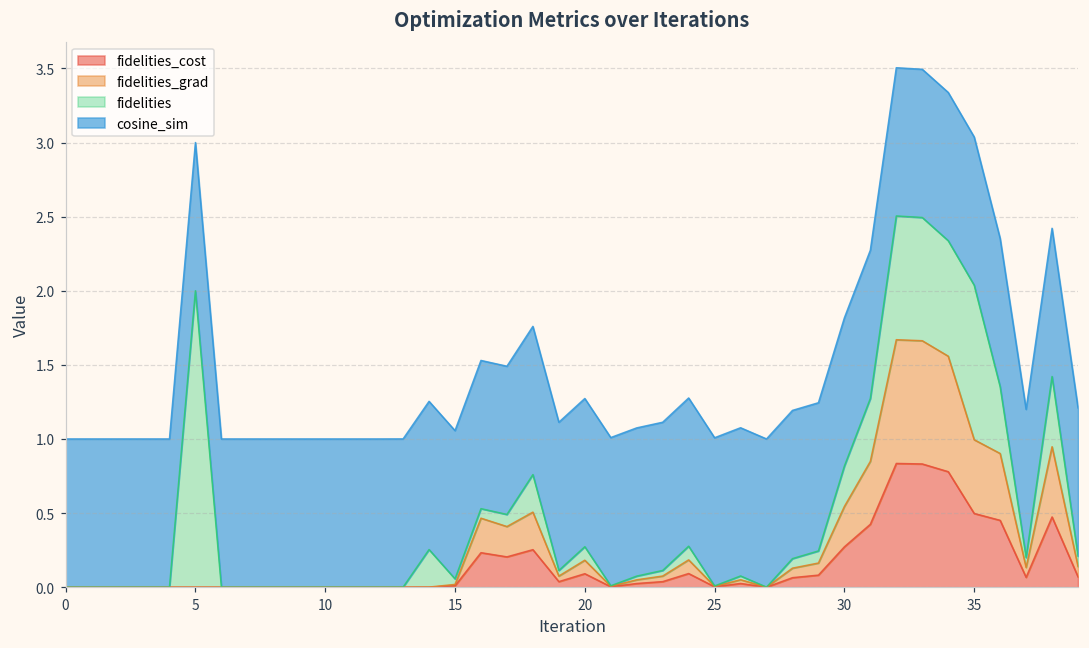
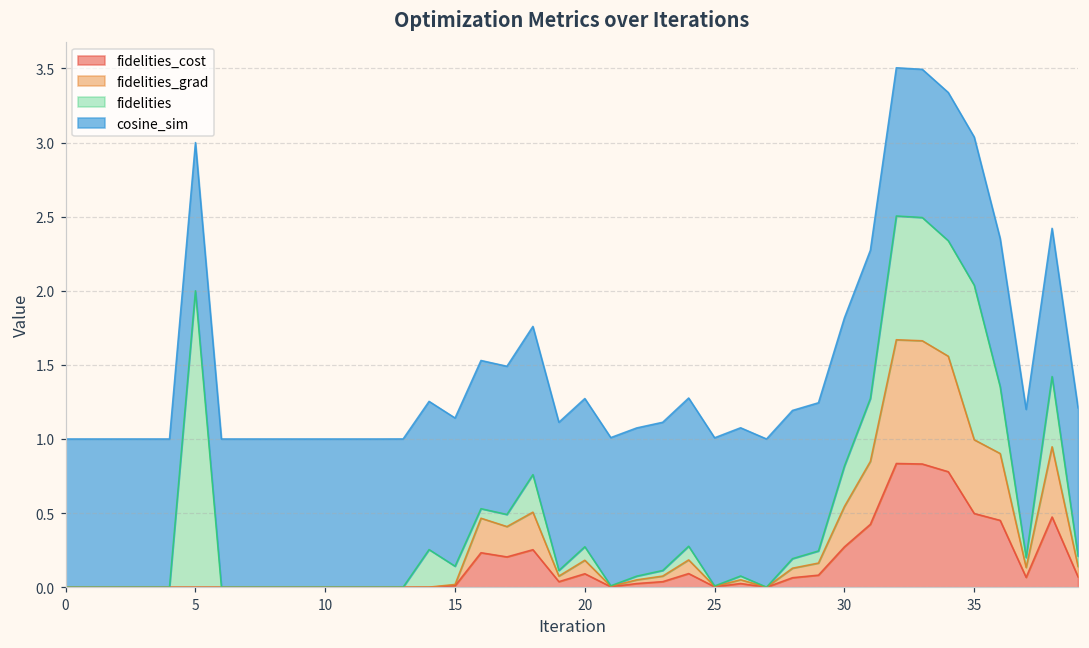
fidelities, 15: 0.04 -> 0.12
